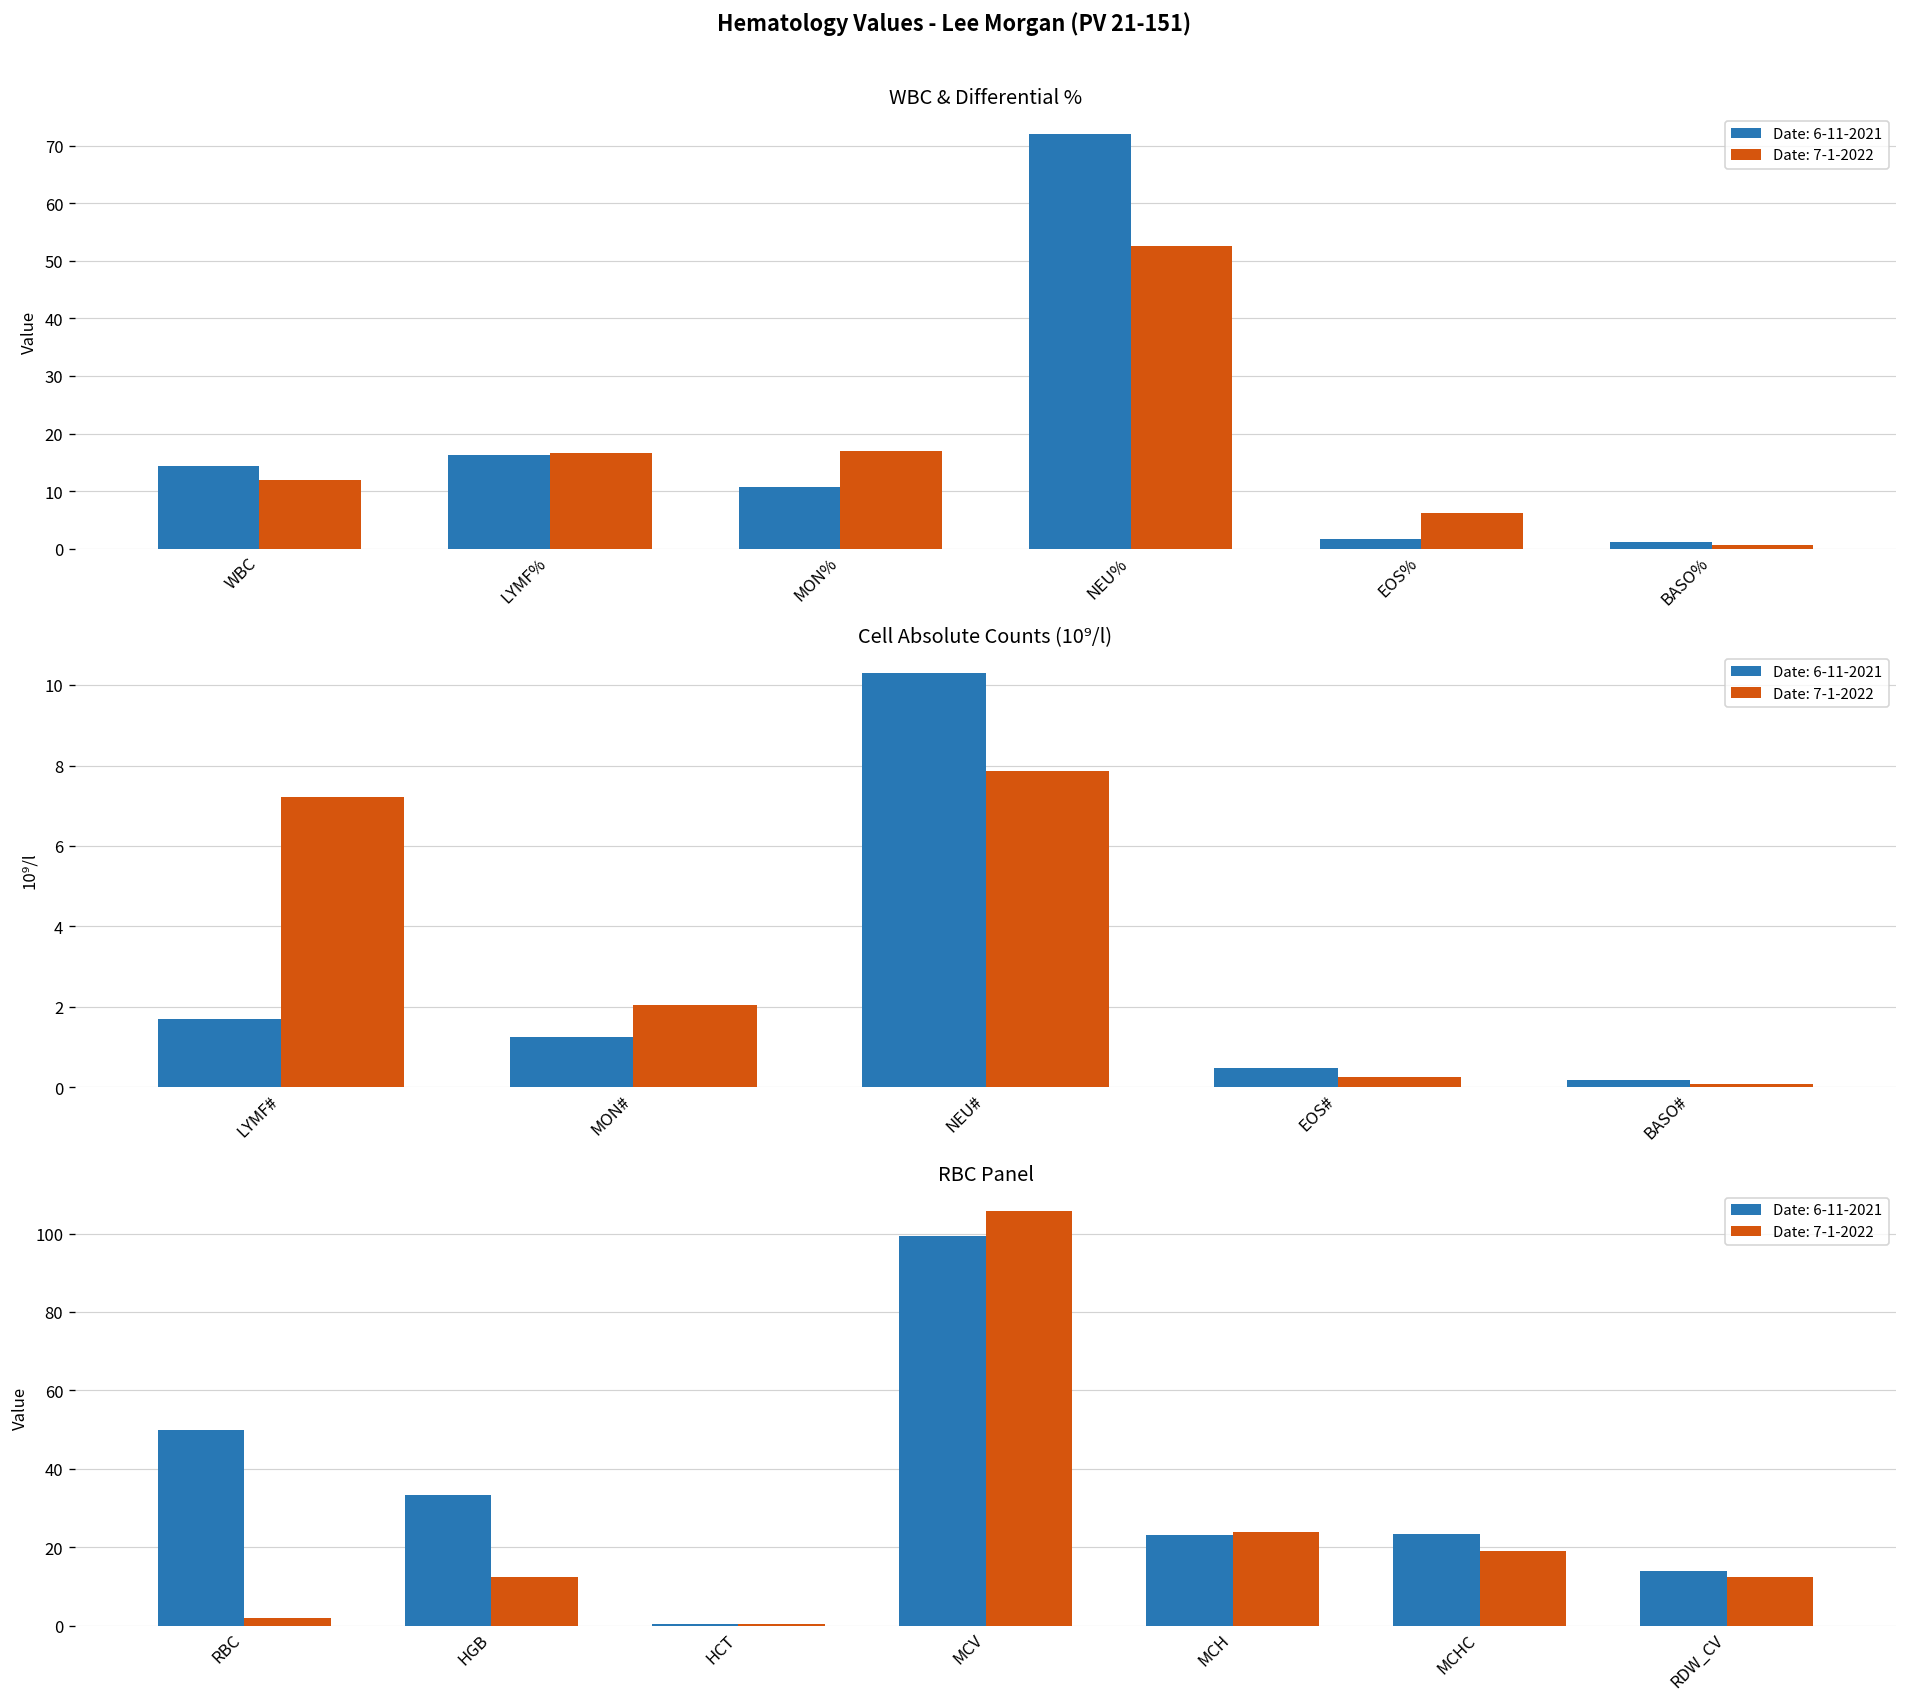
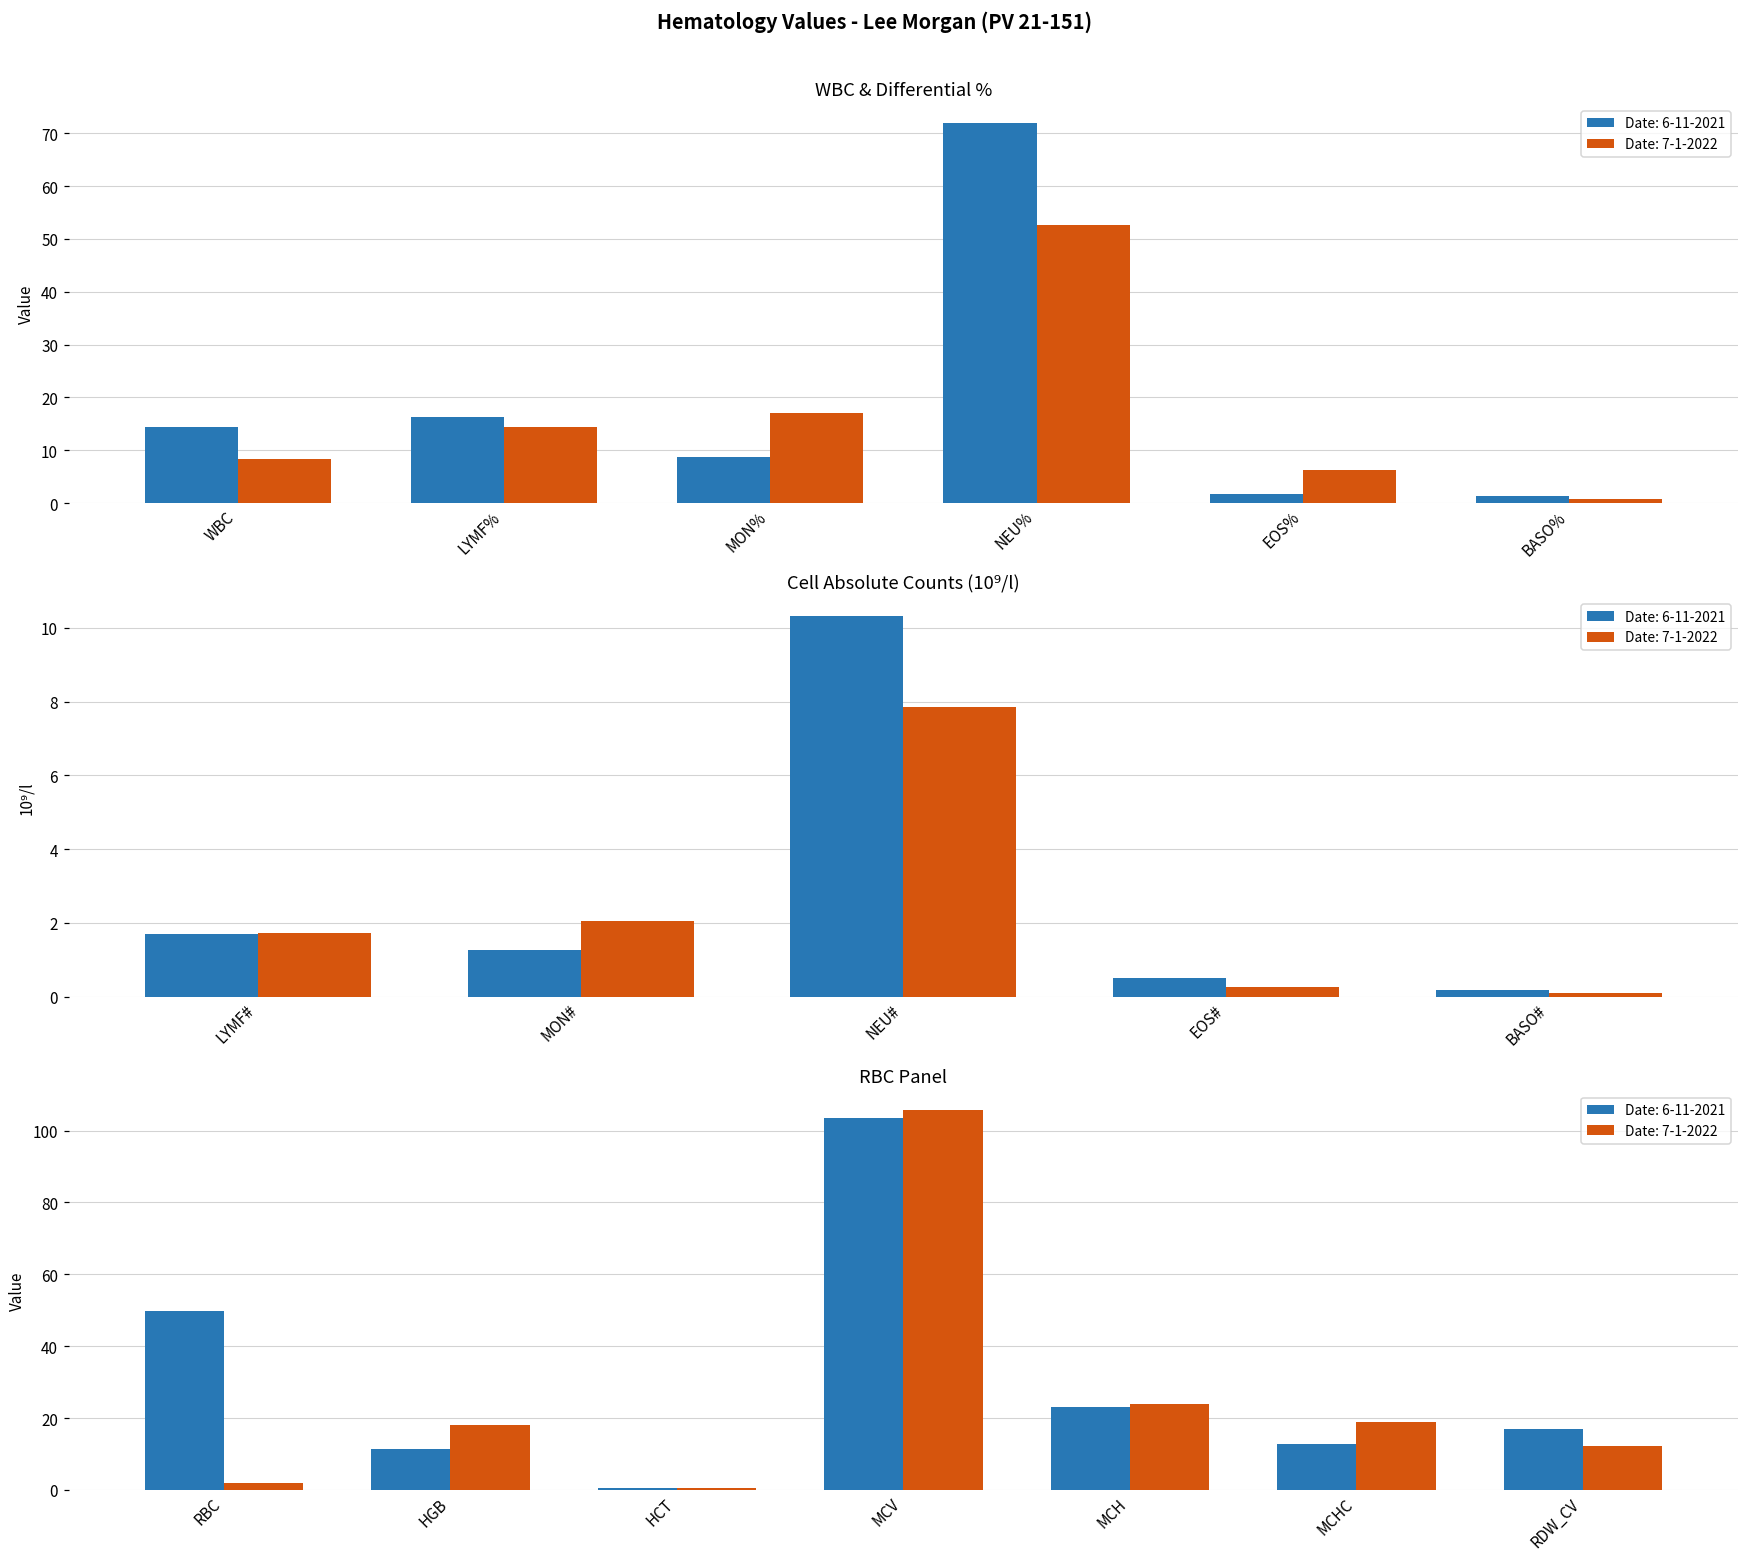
WBC & Differential %, Date: 7-1-2022, WBC: 12 -> 8
WBC & Differential %, Date: 7-1-2022, LYMF%: 17 -> 14
WBC & Differential %, Date: 6-11-2021, MON%: 11 -> 9
Cell Absolute Counts (10⁹/l), Date: 7-1-2022, LYMF#: 7.2 -> 1.7
RBC Panel, Date: 6-11-2021, HGB: 33 -> 11
RBC Panel, Date: 7-1-2022, HGB: 12 -> 18
RBC Panel, Date: 6-11-2021, MCV: 100 -> 103
RBC Panel, Date: 6-11-2021, MCHC: 23 -> 13
RBC Panel, Date: 6-11-2021, RDW_CV: 14 -> 17
